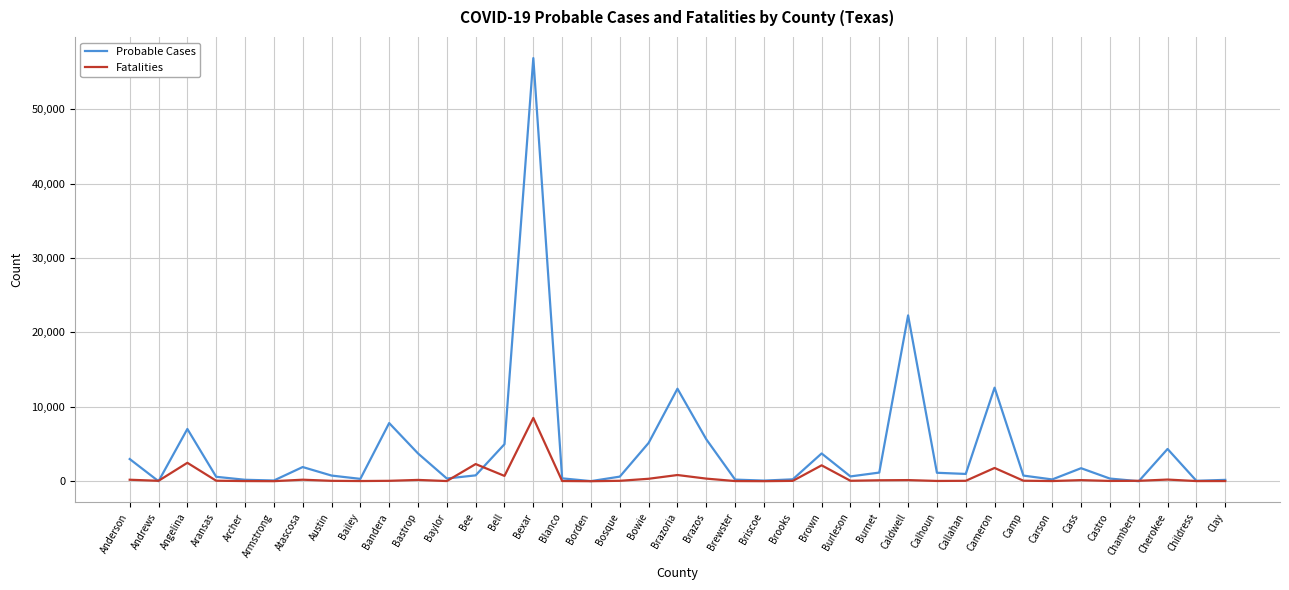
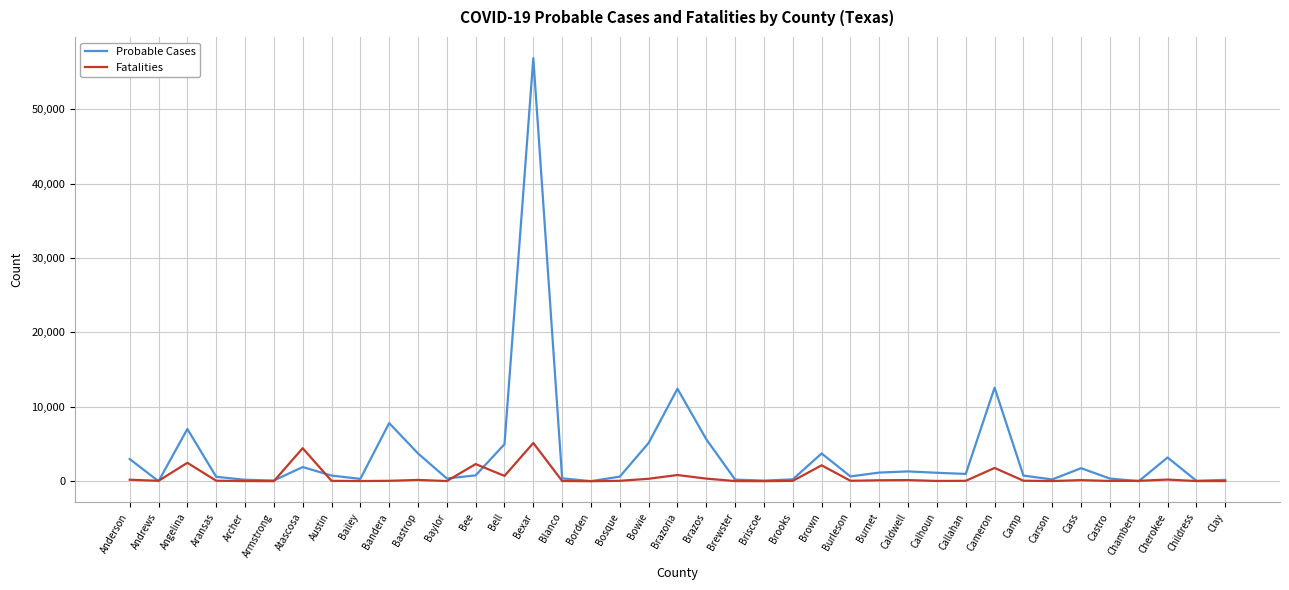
Fatalities, Atascosa: 0 -> 4,000
Fatalities, Bexar: 9,000 -> 5,000
Probable Cases, Caldwell: 22,000 -> 1,000
Probable Cases, Cherokee: 4,000 -> 3,000
